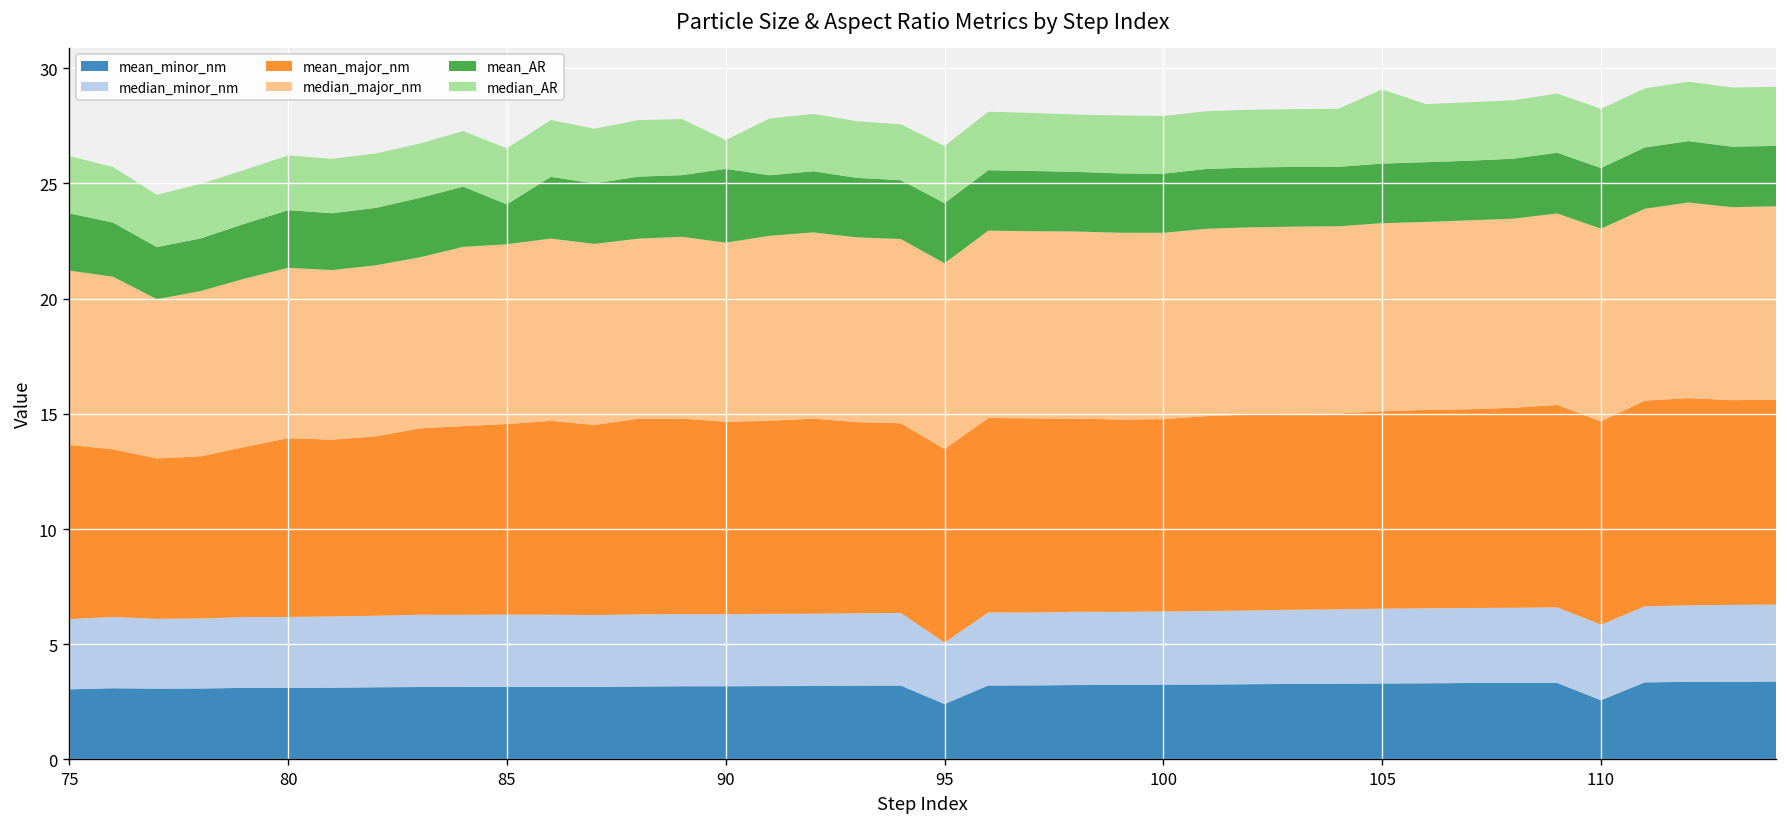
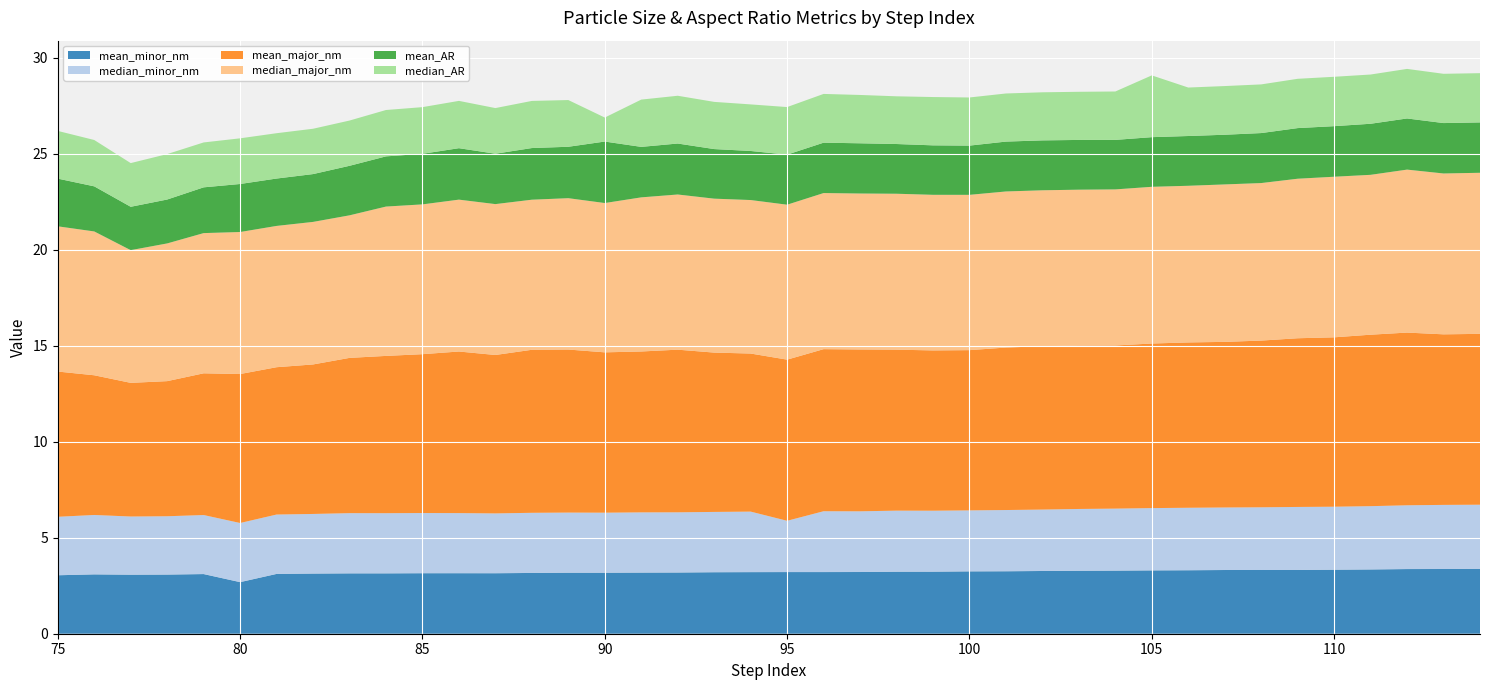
mean_minor_nm, 80: 3.1 -> 2.7
mean_AR, 85: 1.7 -> 2.6
mean_minor_nm, 95: 2.4 -> 3.2
mean_minor_nm, 110: 2.6 -> 3.3
